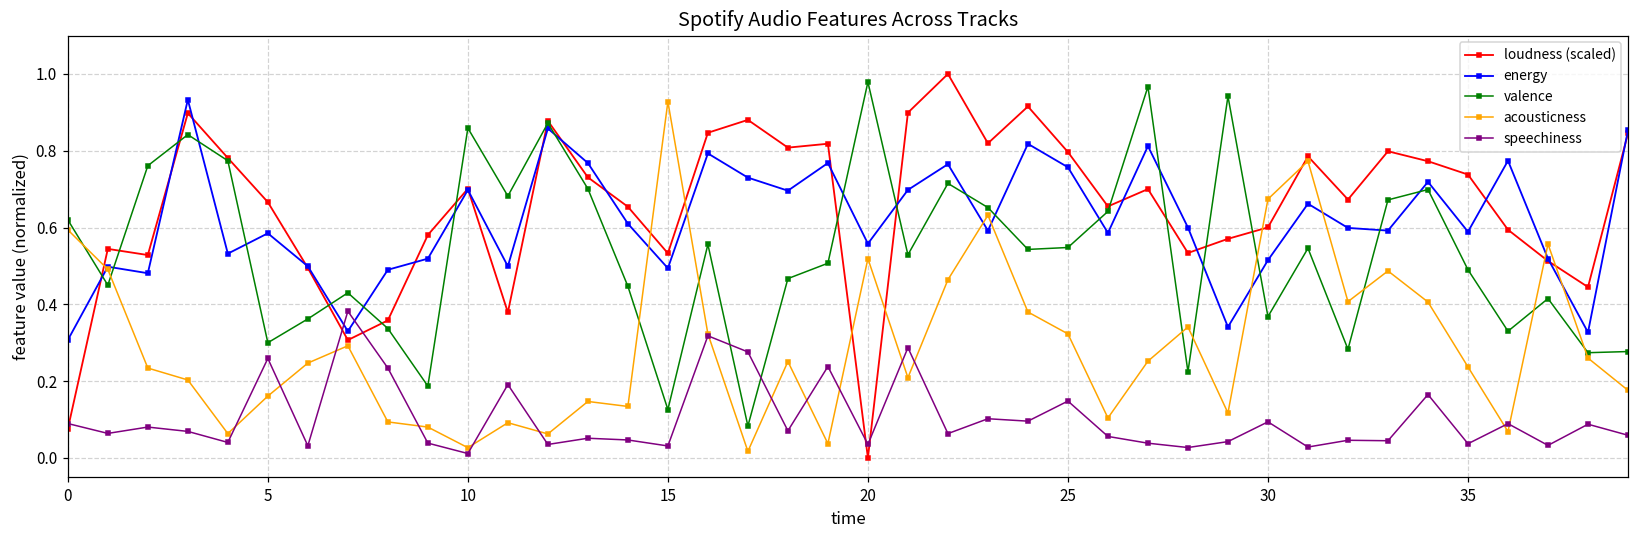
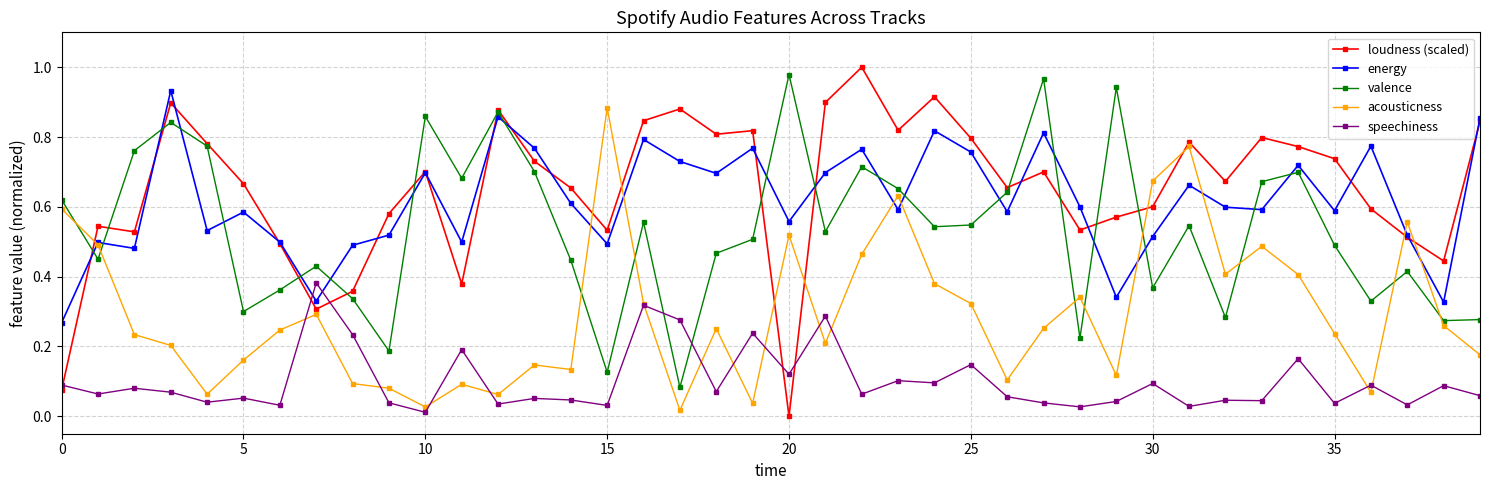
energy, 0: 0.31 -> 0.27
speechiness, 5: 0.26 -> 0.05
acousticness, 15: 0.93 -> 0.88
speechiness, 20: 0.04 -> 0.12
